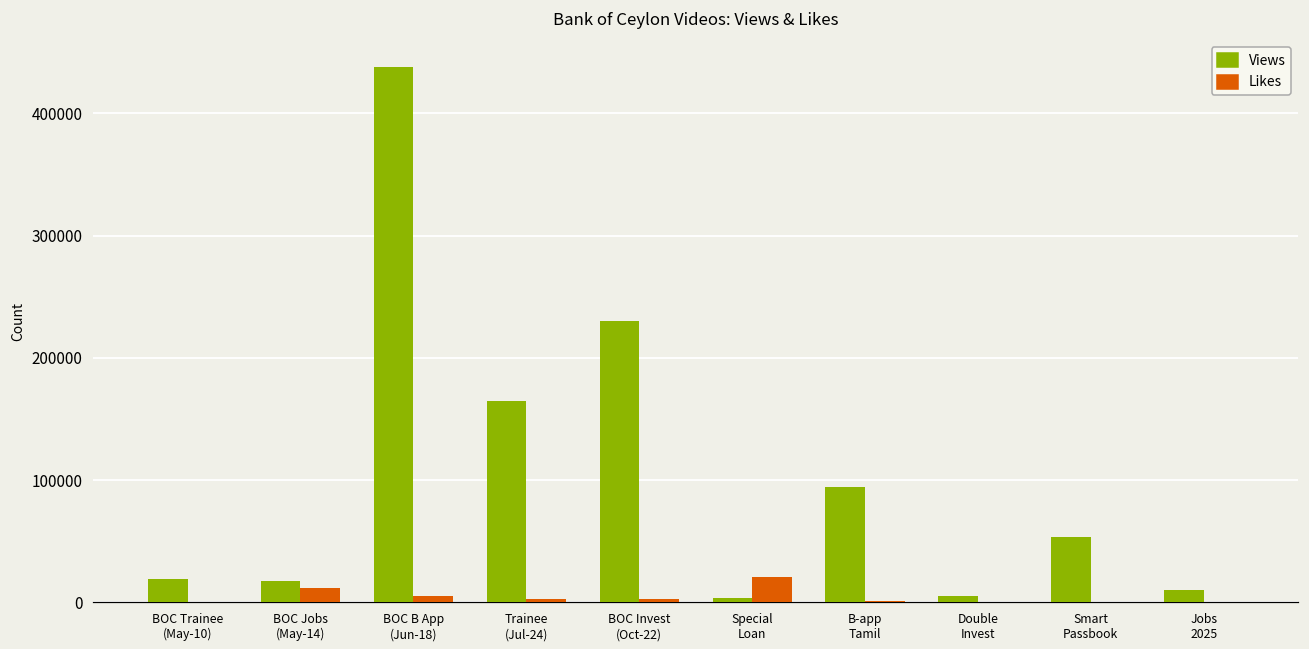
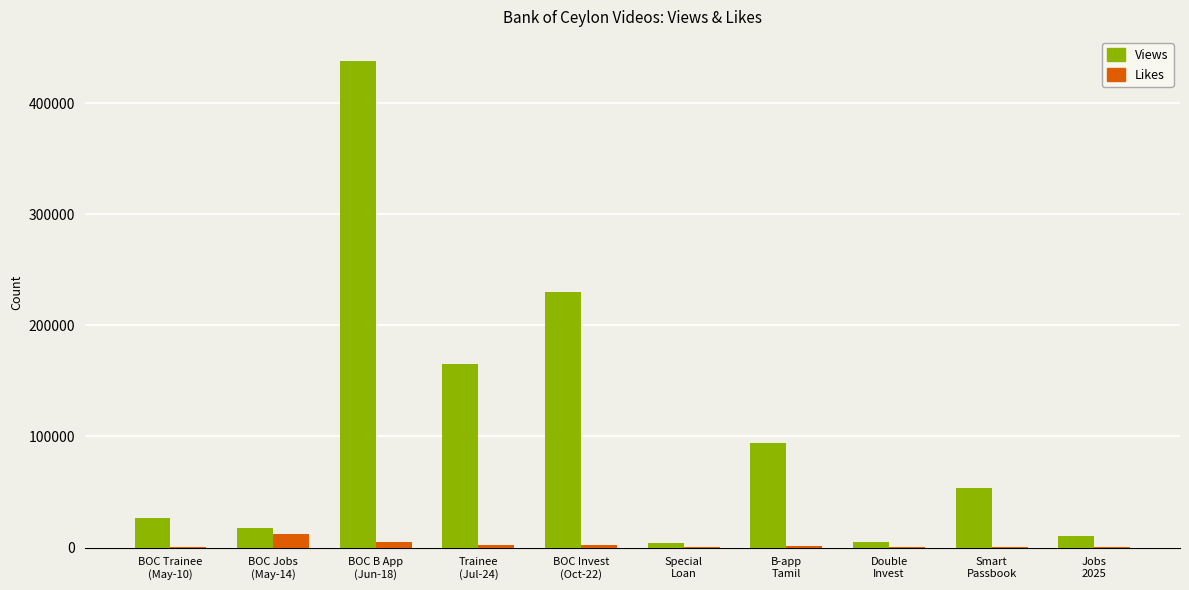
Views, BOC Trainee (May-10): 19000 -> 27000
Likes, Special Loan: 21000 -> 0
